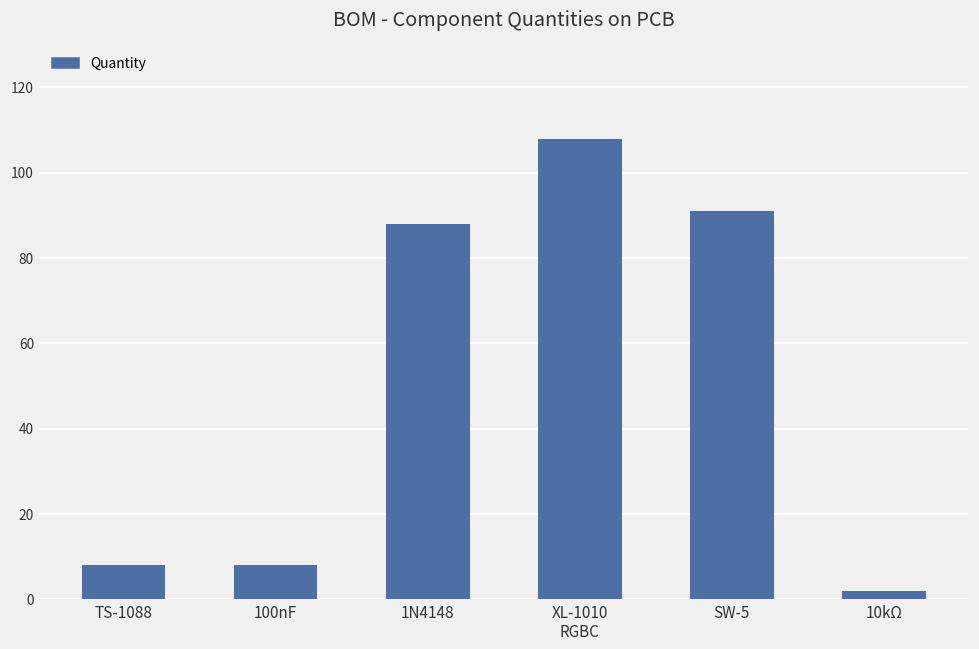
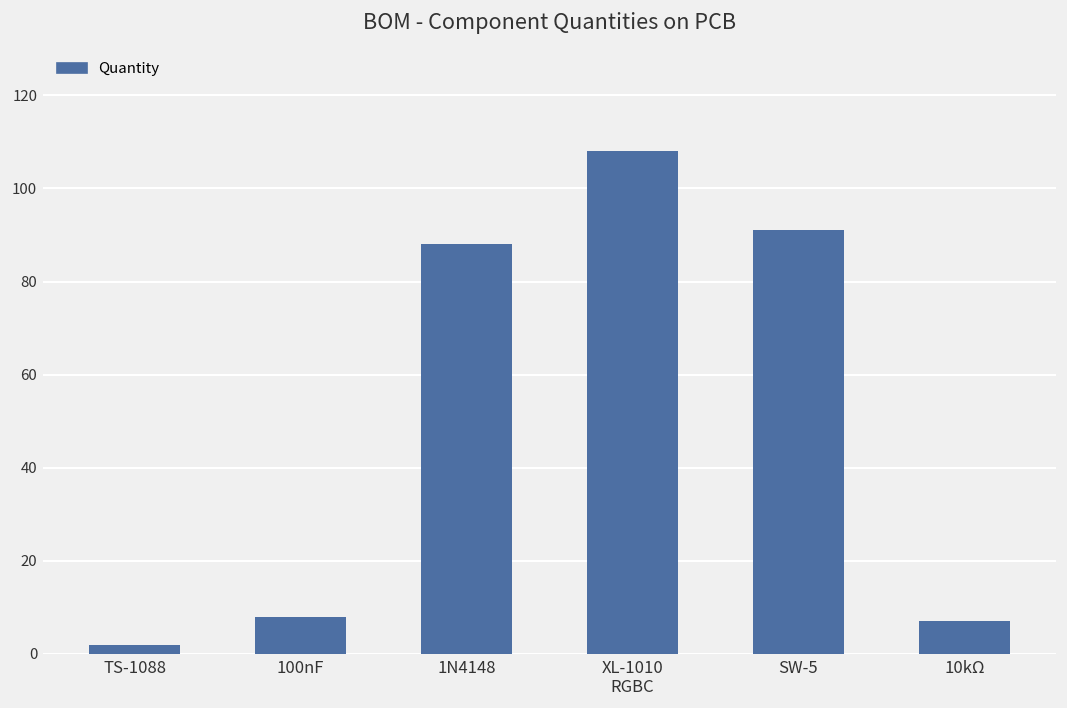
TS-1088: 8 -> 2
10kΩ: 2 -> 7
